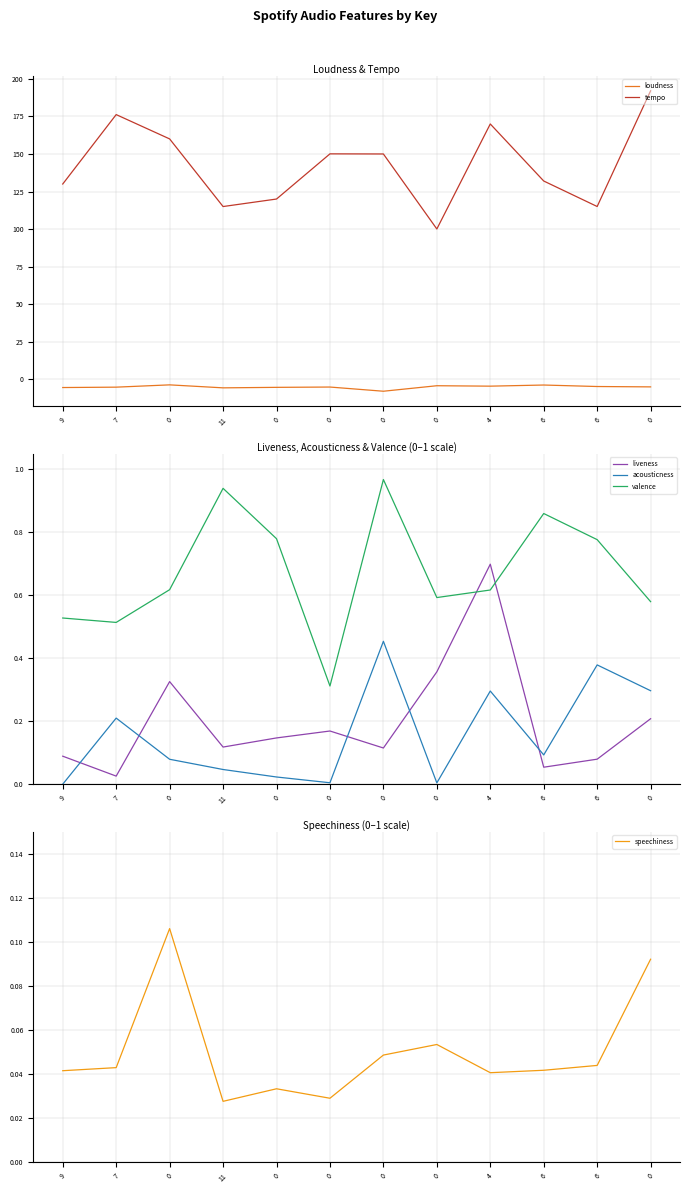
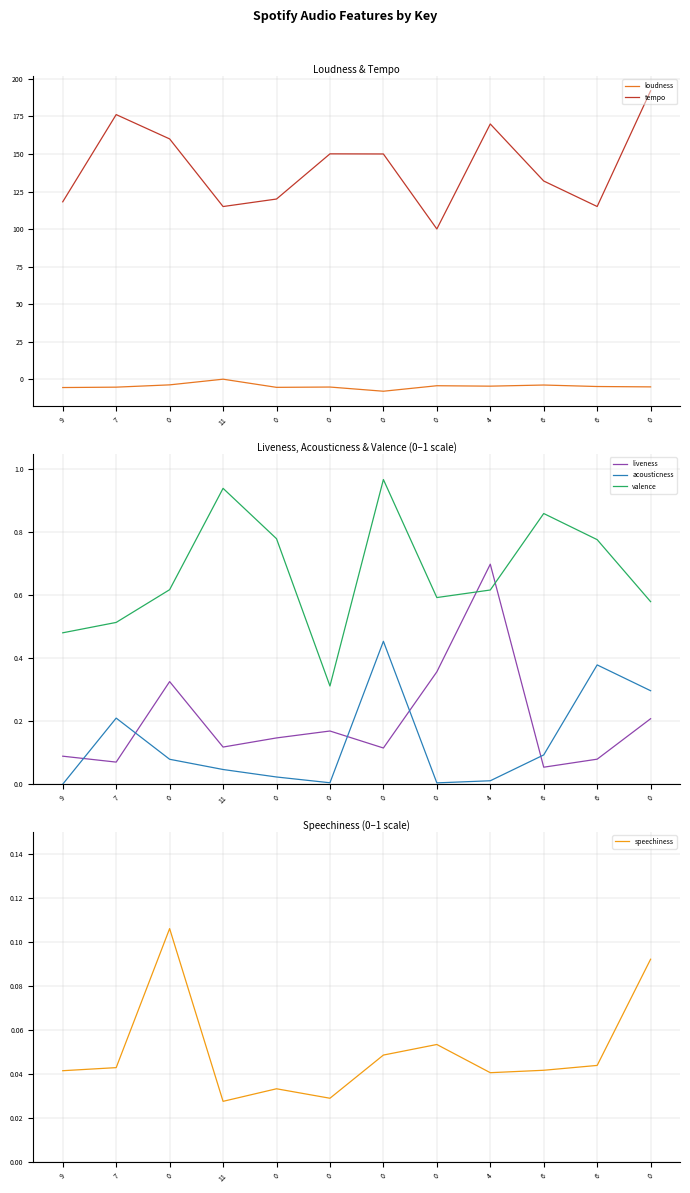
Loudness & Tempo, tempo, 9: 130 -> 118
Loudness & Tempo, loudness, 11: -6 -> 0
Liveness, Acousticness & Valence (0–1 scale), valence, 9: 0.53 -> 0.48
Liveness, Acousticness & Valence (0–1 scale), liveness, 7: 0.03 -> 0.07
Liveness, Acousticness & Valence (0–1 scale), acousticness, 4: 0.30 -> 0.01
